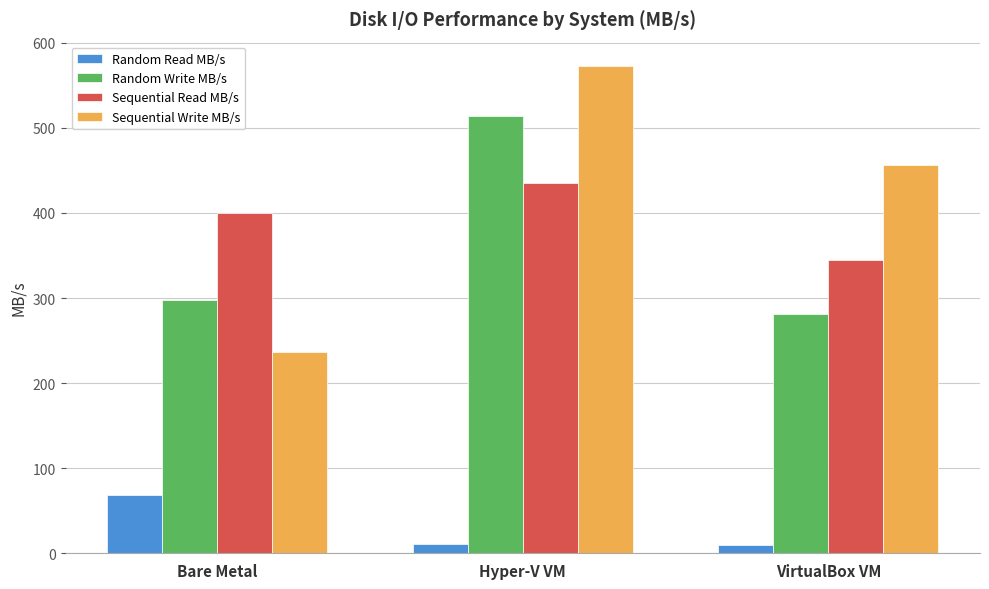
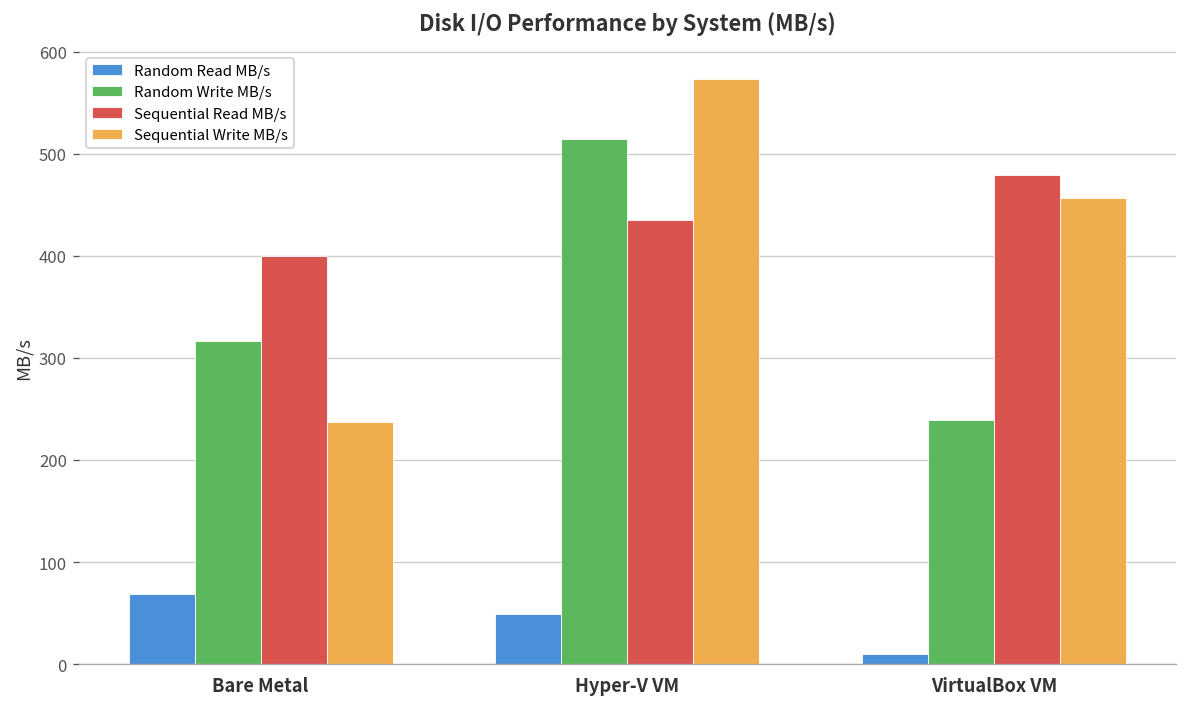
Random Write MB/s, Bare Metal: 300 -> 320
Random Read MB/s, Hyper-V VM: 10 -> 50
Random Write MB/s, VirtualBox VM: 280 -> 240
Sequential Read MB/s, VirtualBox VM: 350 -> 480
